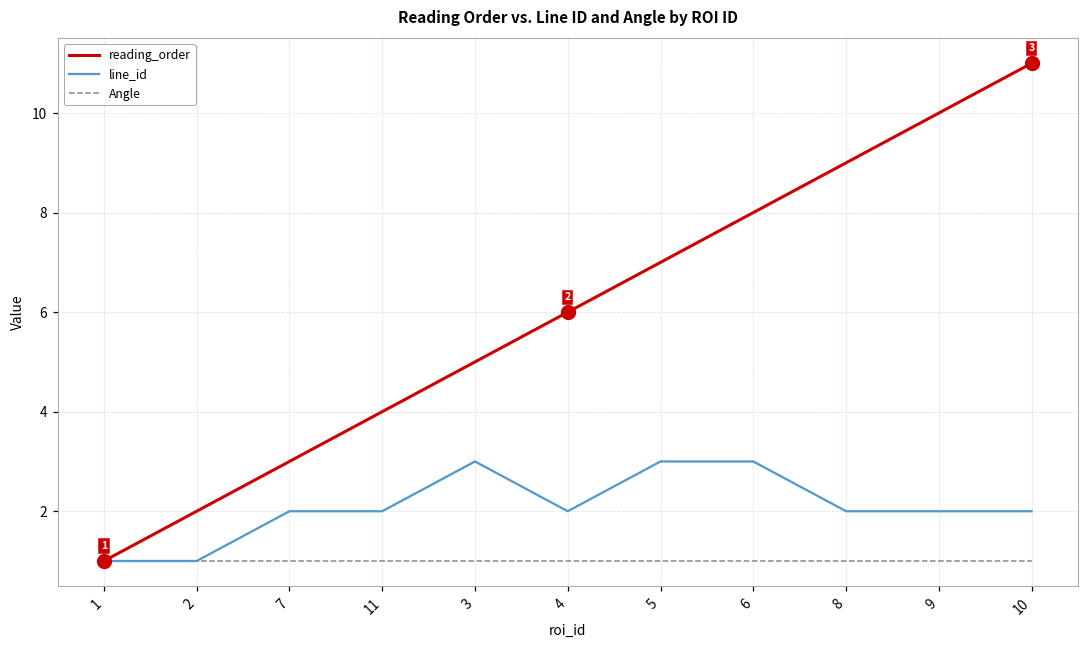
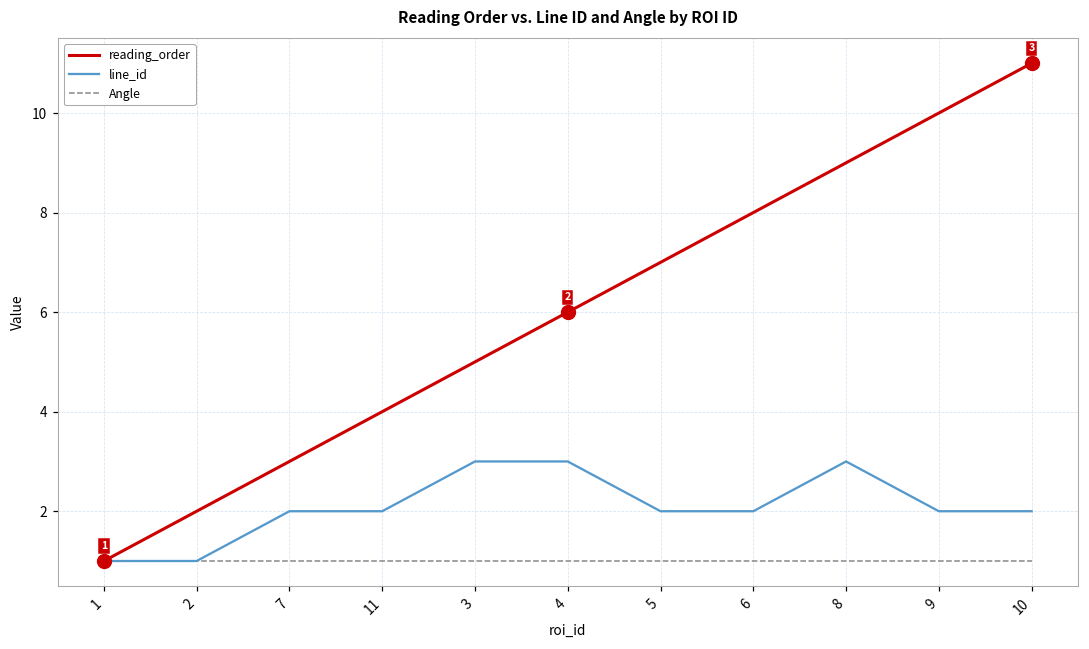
line_id, 4: 2 -> 3
line_id, 5: 3 -> 2
line_id, 6: 3 -> 2
line_id, 8: 2 -> 3
